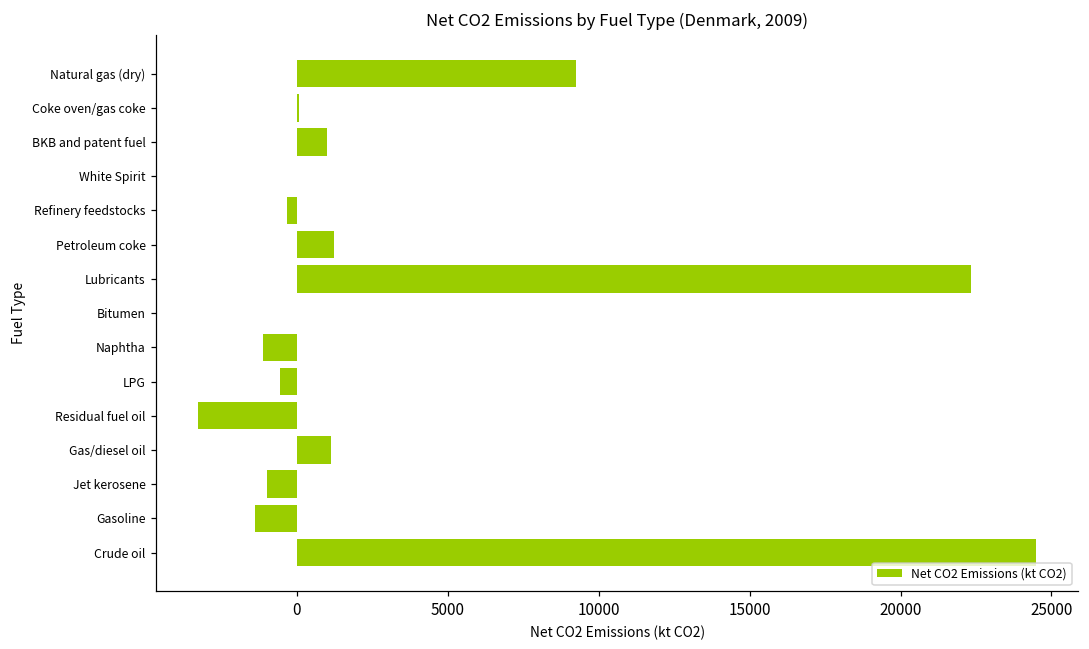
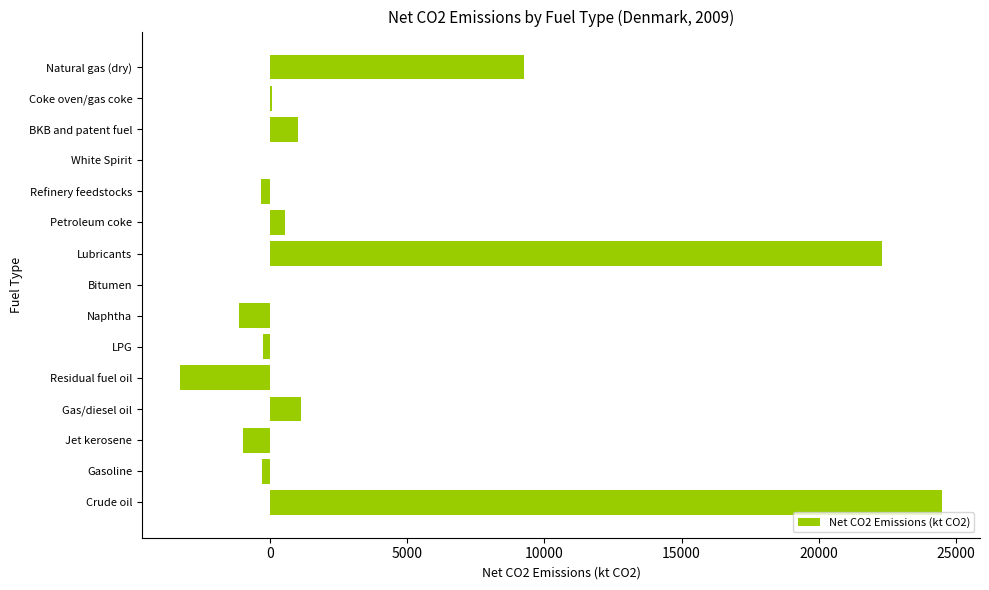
Petroleum coke: 1200 -> 500
LPG: -600 -> -300
Gasoline: -1400 -> -300
